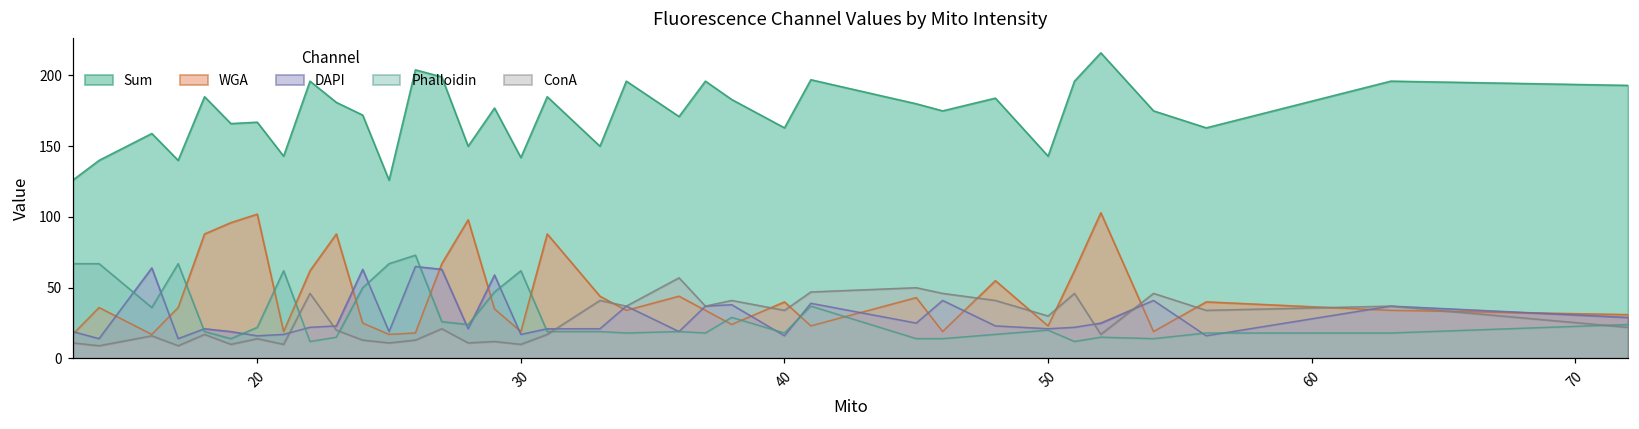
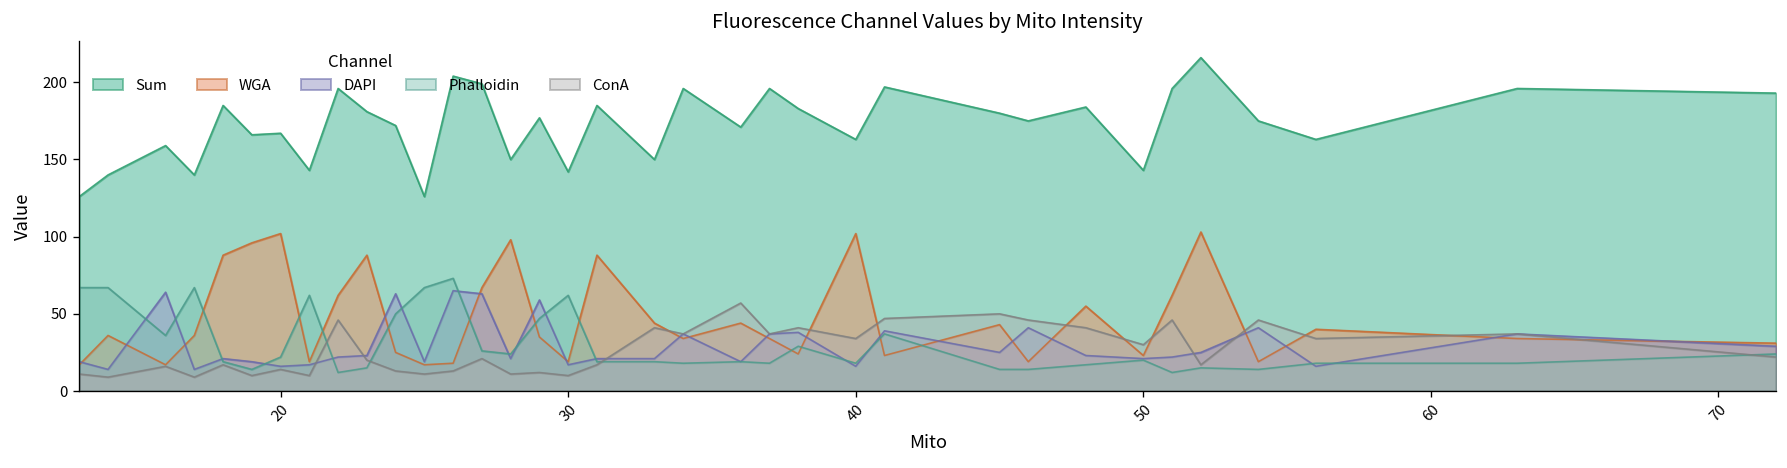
WGA, 40: 40 -> 102
